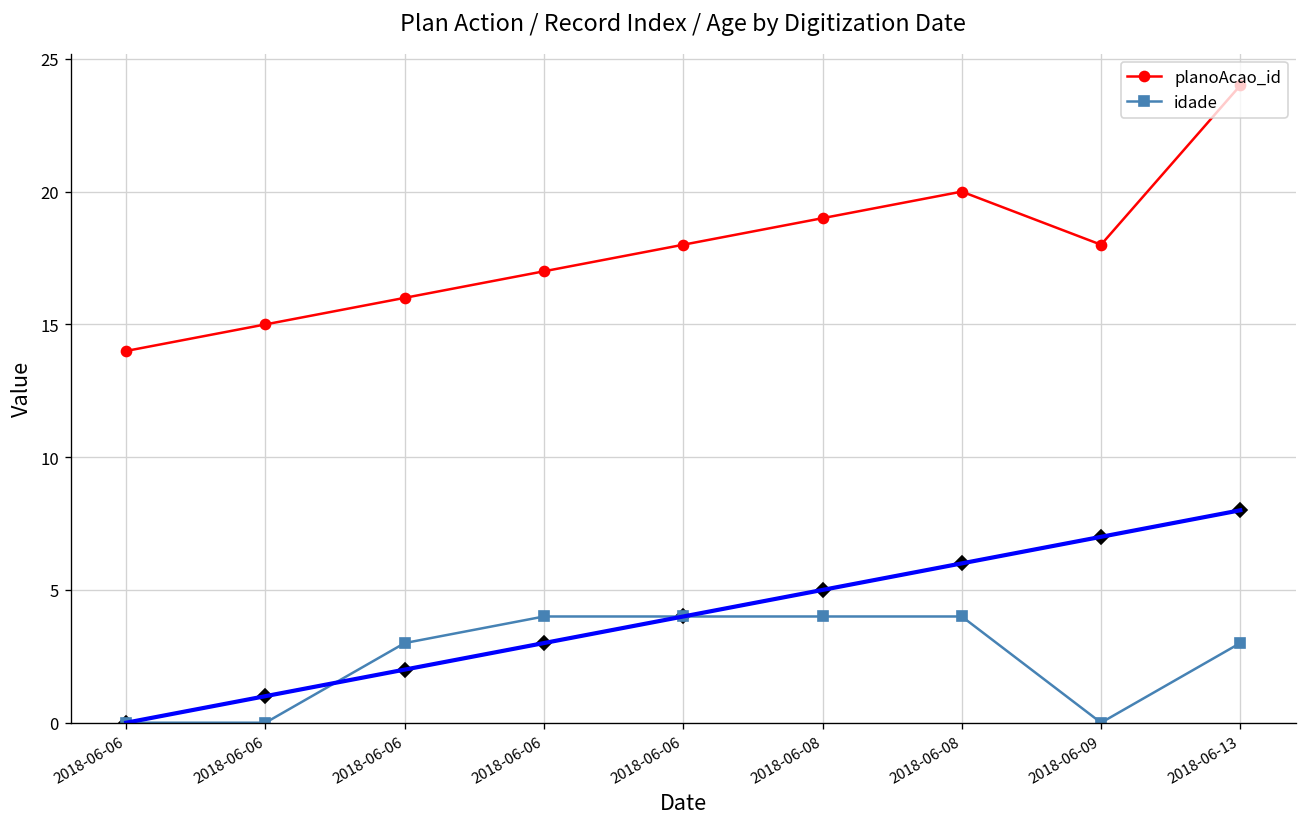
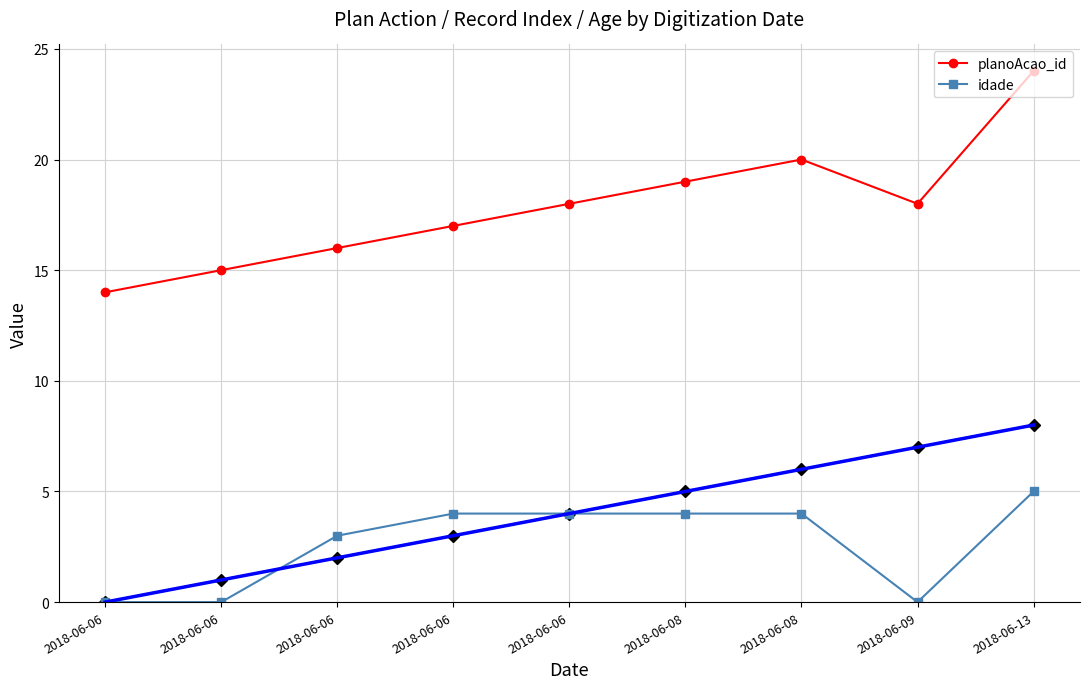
idade, 2018-06-13: 3 -> 5
